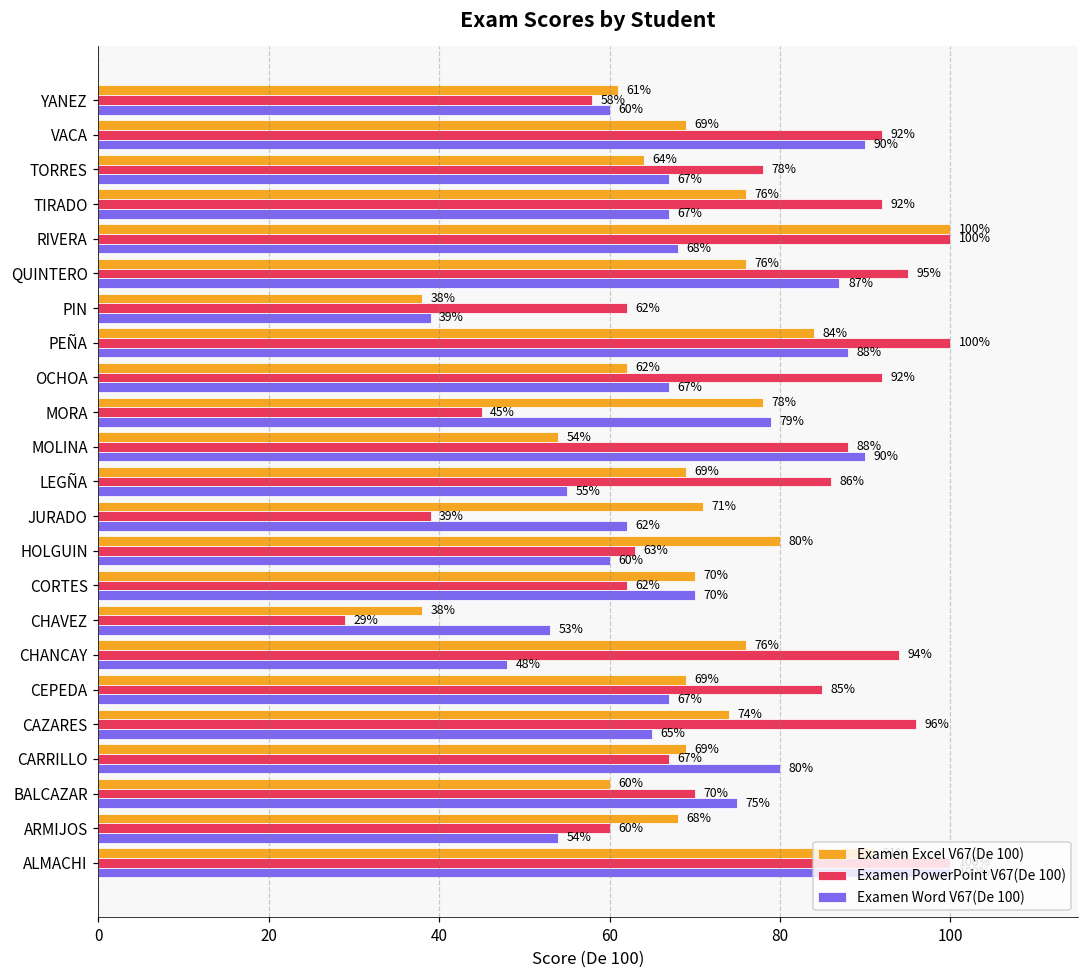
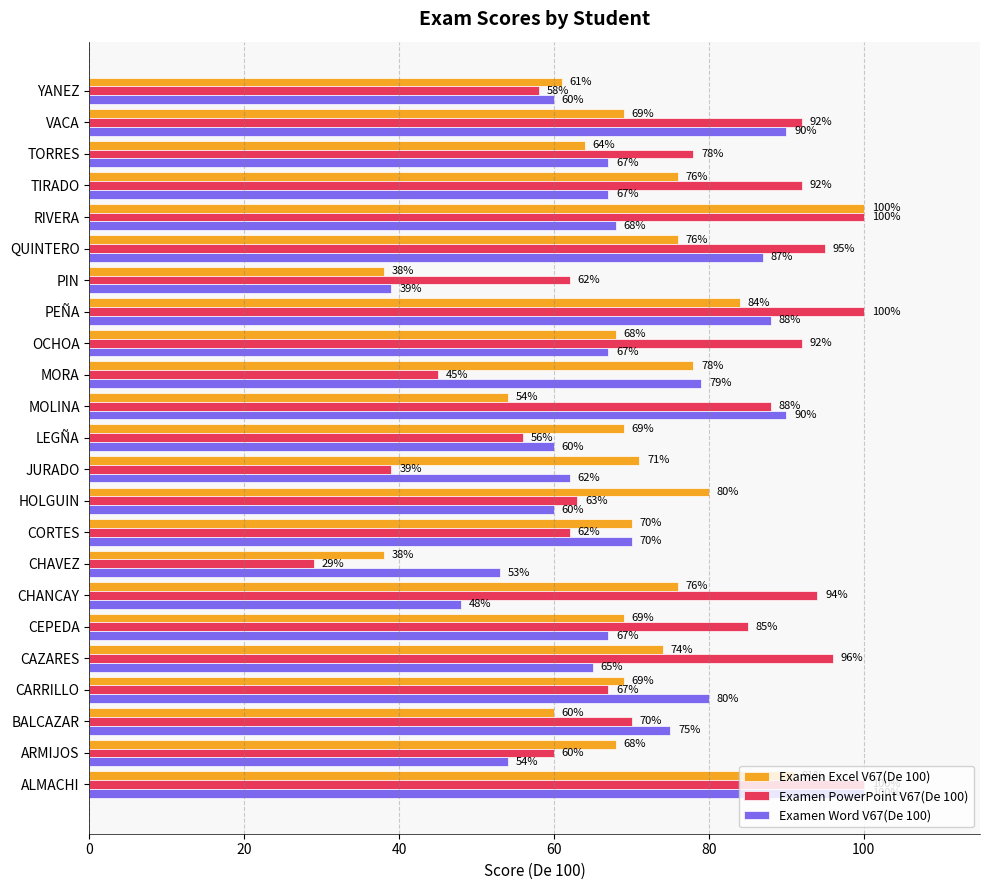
Examen Excel V67(De 100), OCHOA: 62% -> 68%
Examen PowerPoint V67(De 100), LEGÑA: 86% -> 56%
Examen Word V67(De 100), LEGÑA: 55% -> 60%
